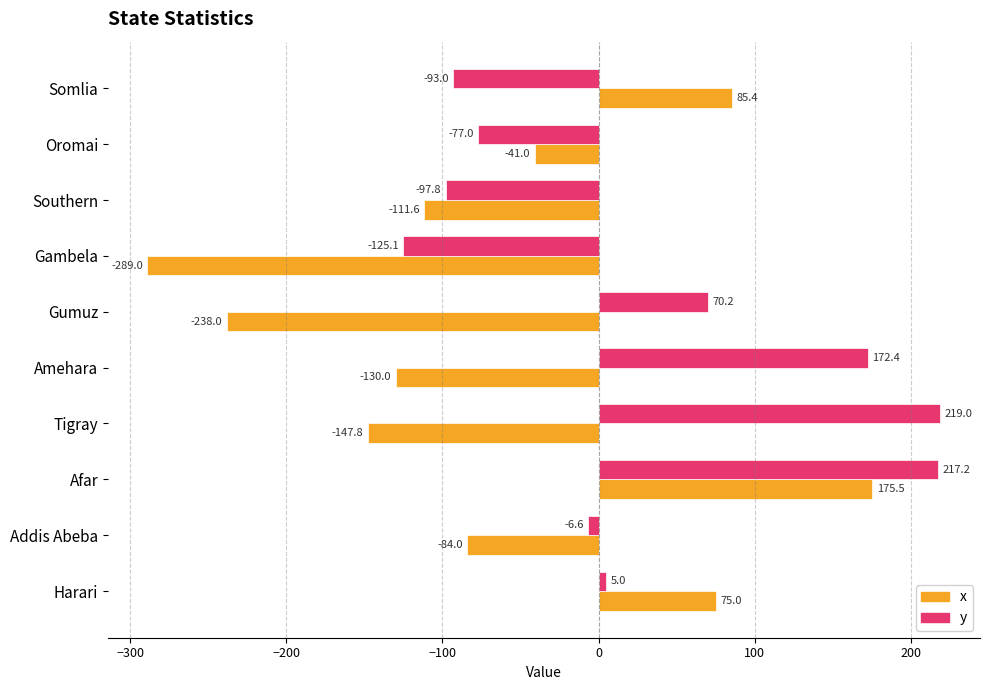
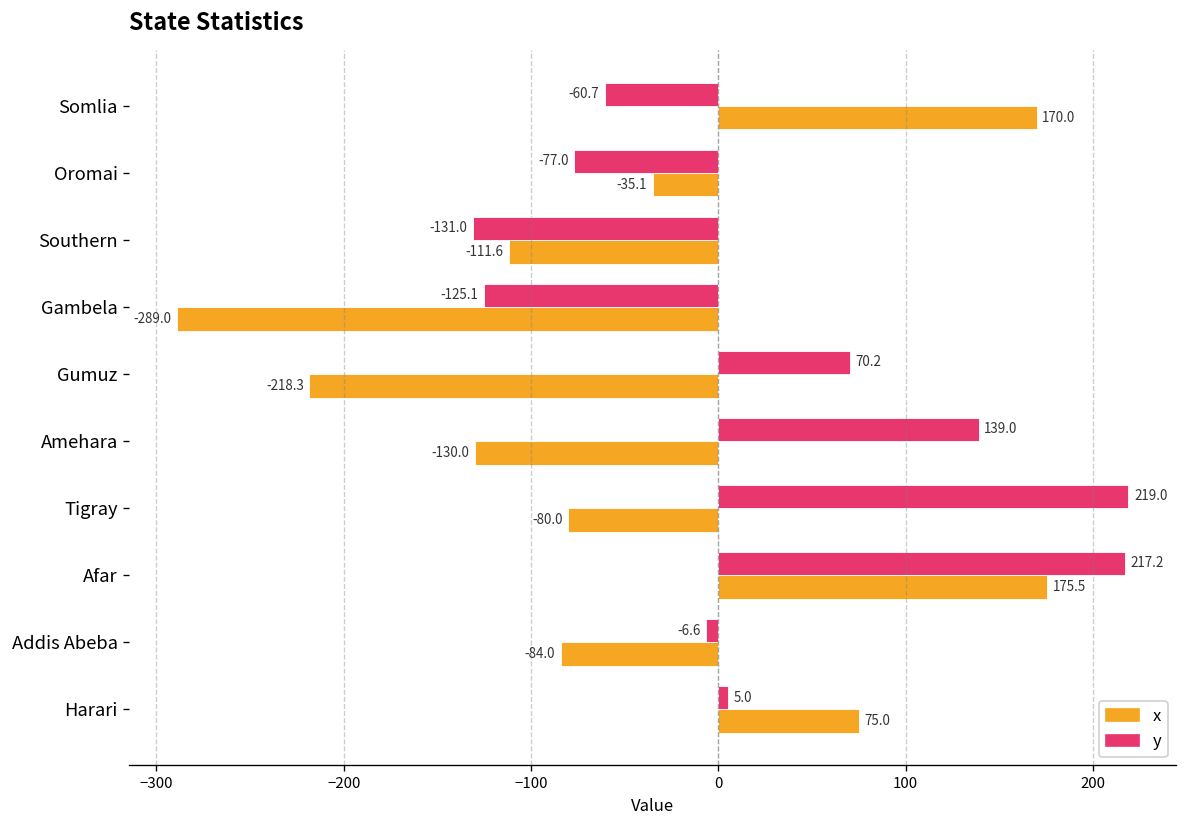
y, Somlia: -93.0 -> -60.7
x, Somlia: 85.4 -> 170.0
x, Oromai: -41.0 -> -35.1
y, Southern: -97.8 -> -131.0
x, Gumuz: -238.0 -> -218.3
y, Amehara: 172.4 -> 139.0
x, Tigray: -147.8 -> -80.0
